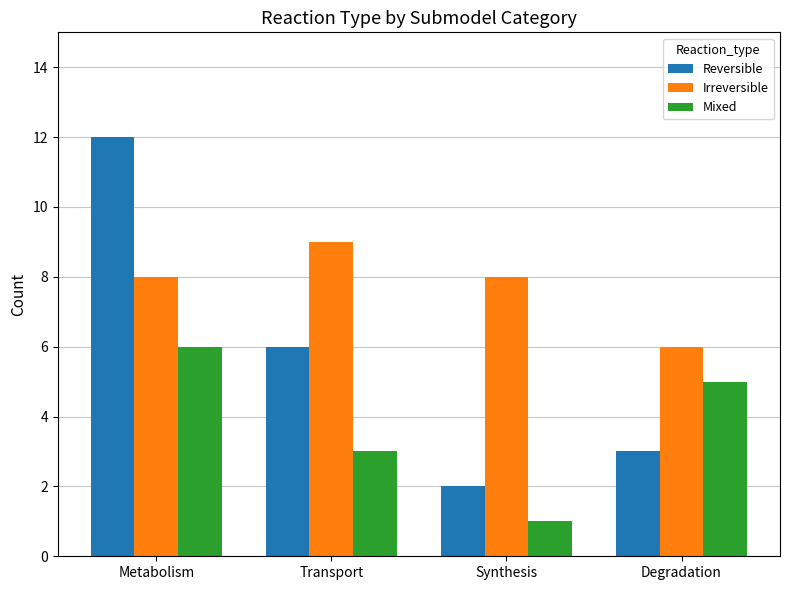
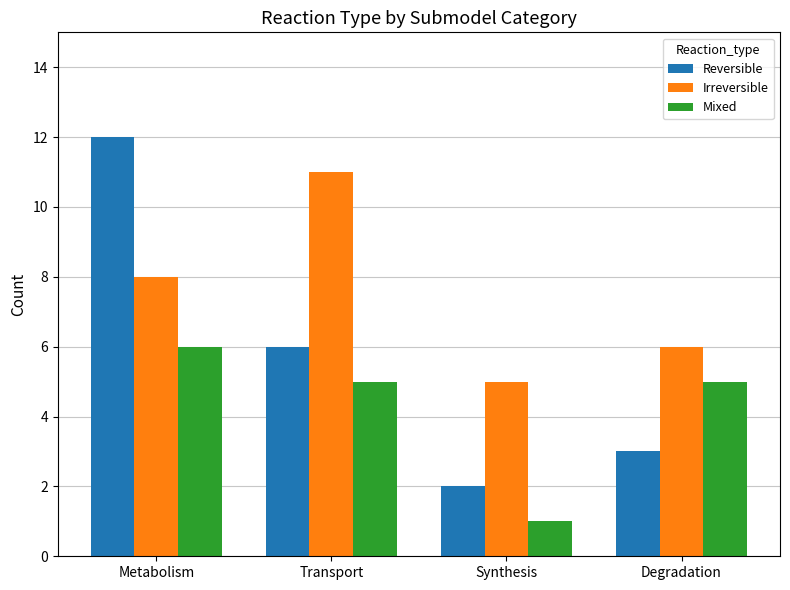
Irreversible, Transport: 9 -> 11
Mixed, Transport: 3 -> 5
Irreversible, Synthesis: 8 -> 5
